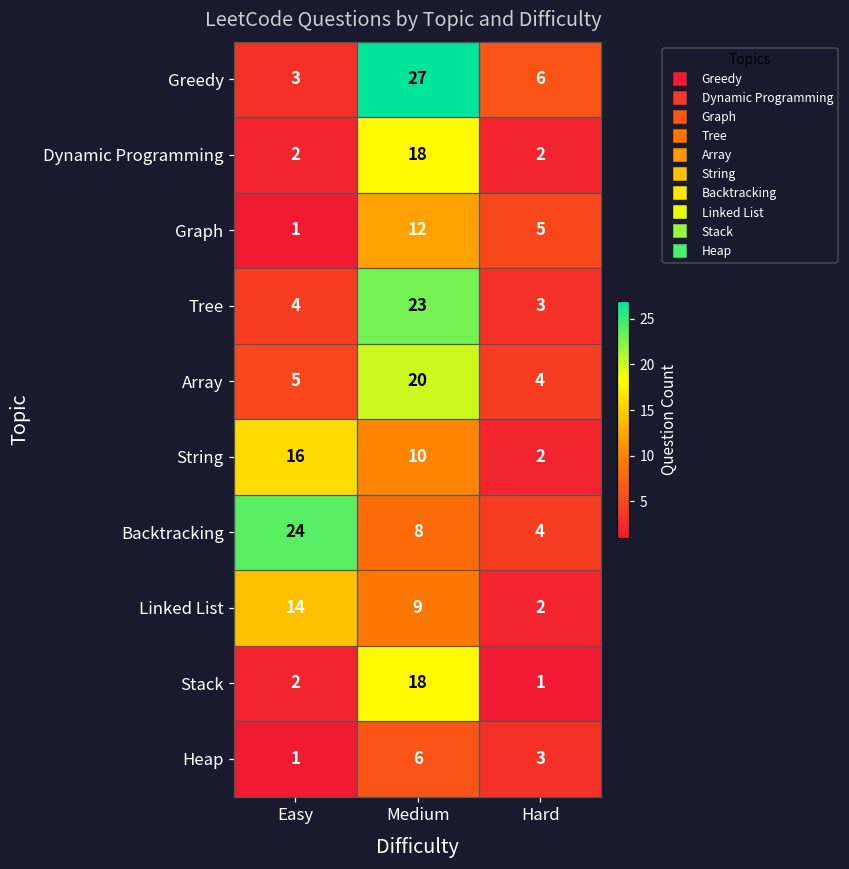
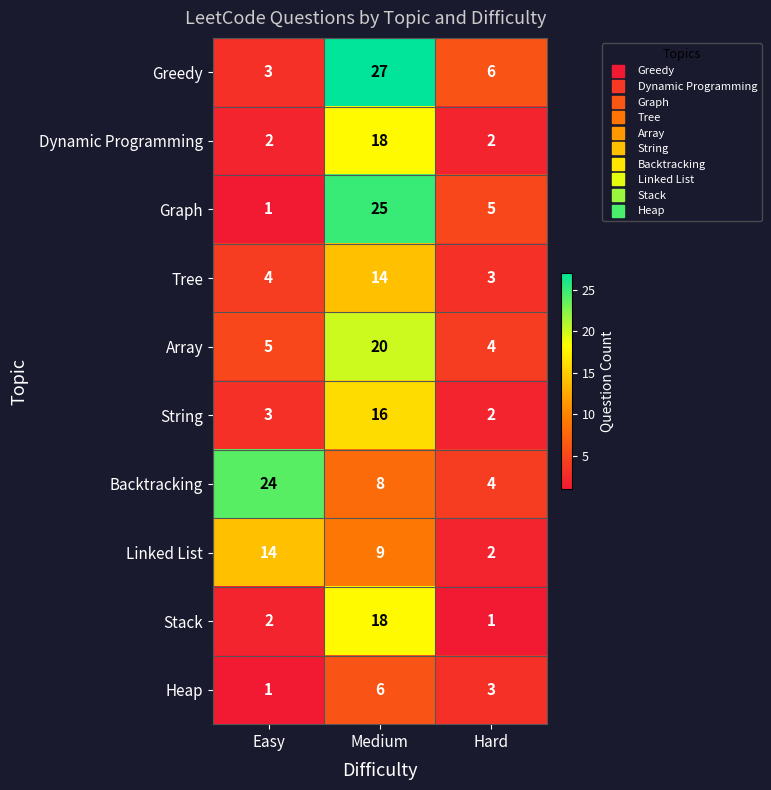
Graph, Medium: 12 -> 25
Tree, Medium: 23 -> 14
String, Easy: 16 -> 3
String, Medium: 10 -> 16
